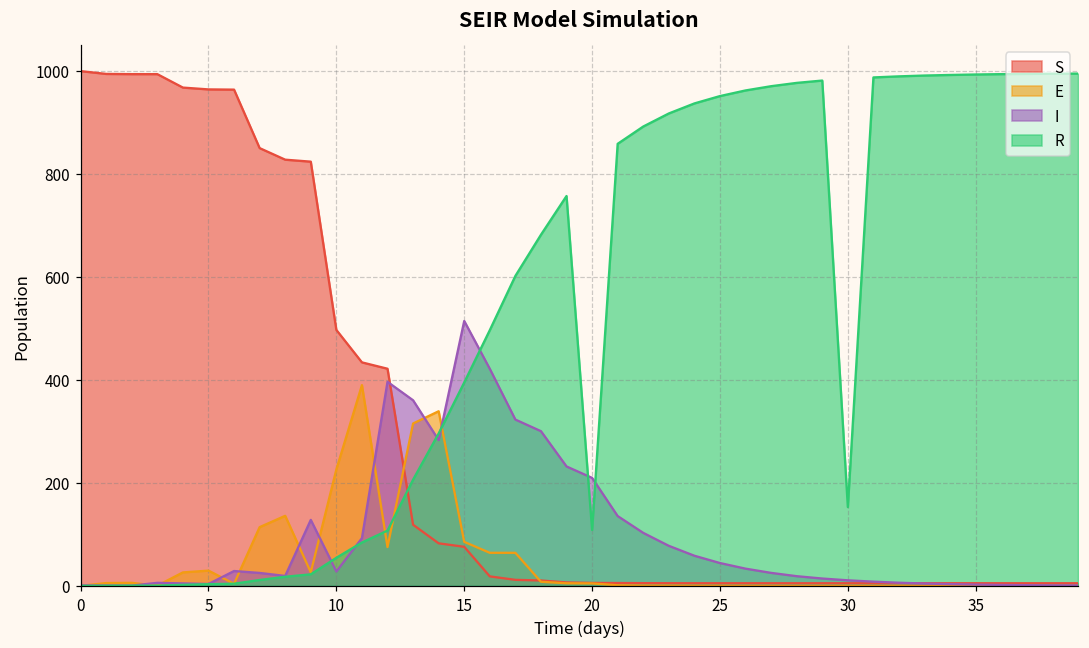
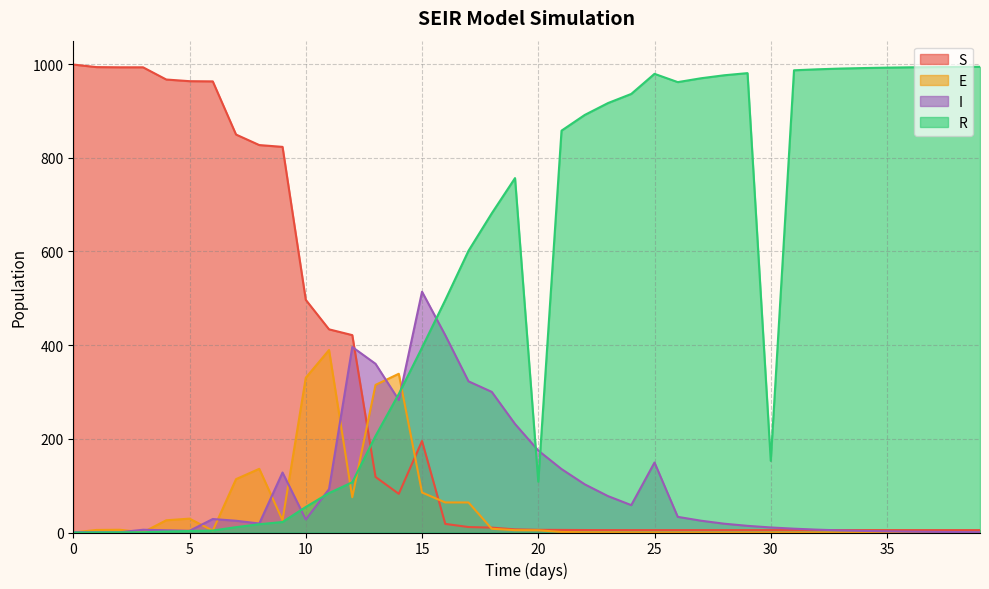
E, 10: 230 -> 330
S, 15: 80 -> 200
I, 20: 210 -> 170
I, 25: 40 -> 150
R, 25: 950 -> 980
